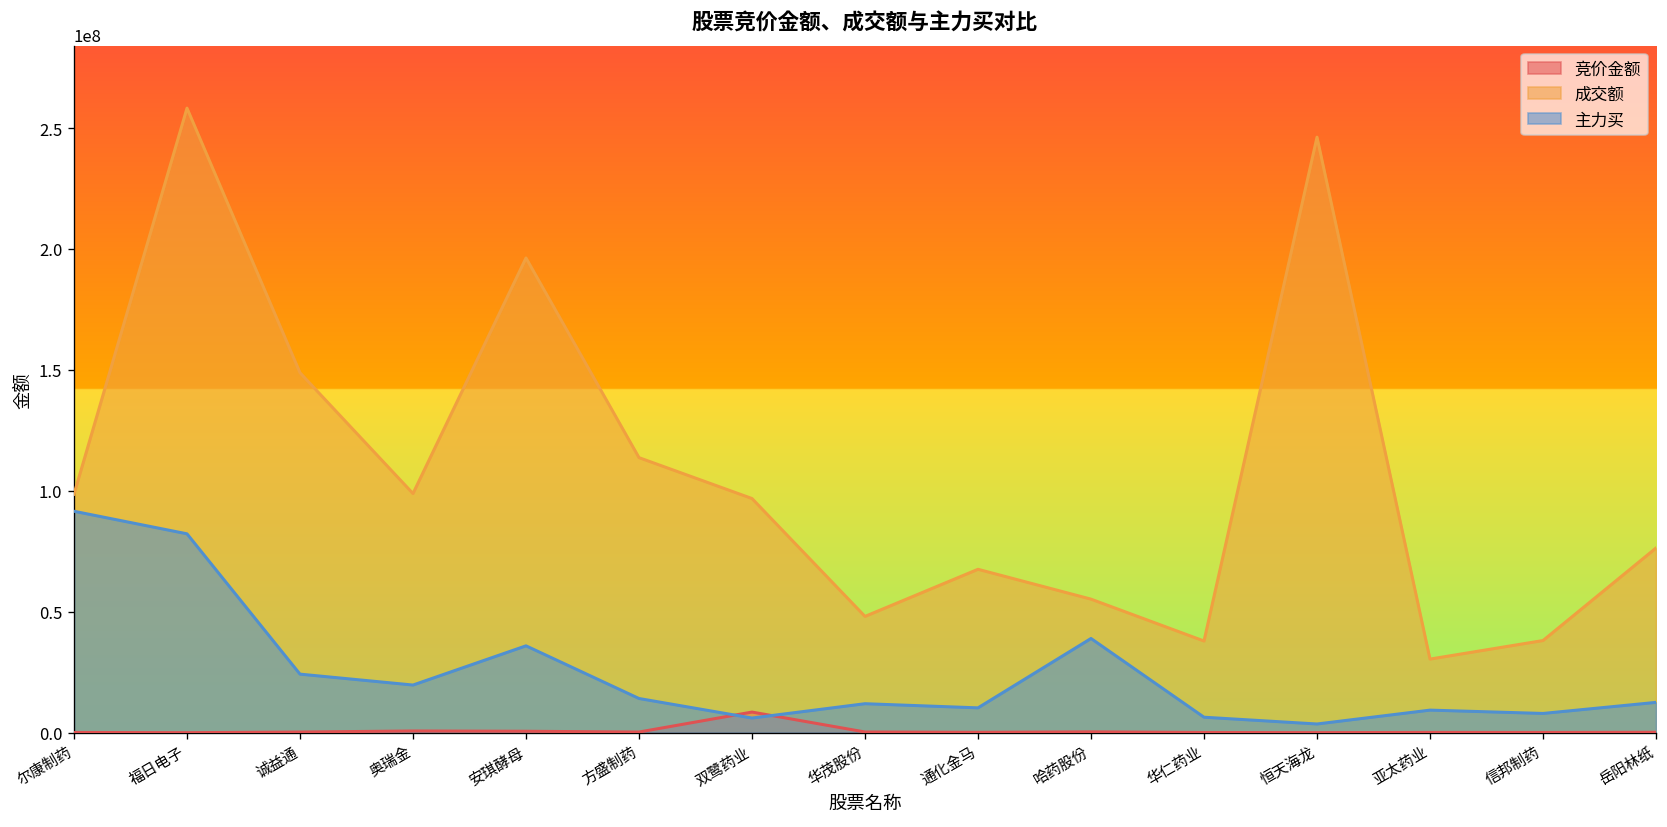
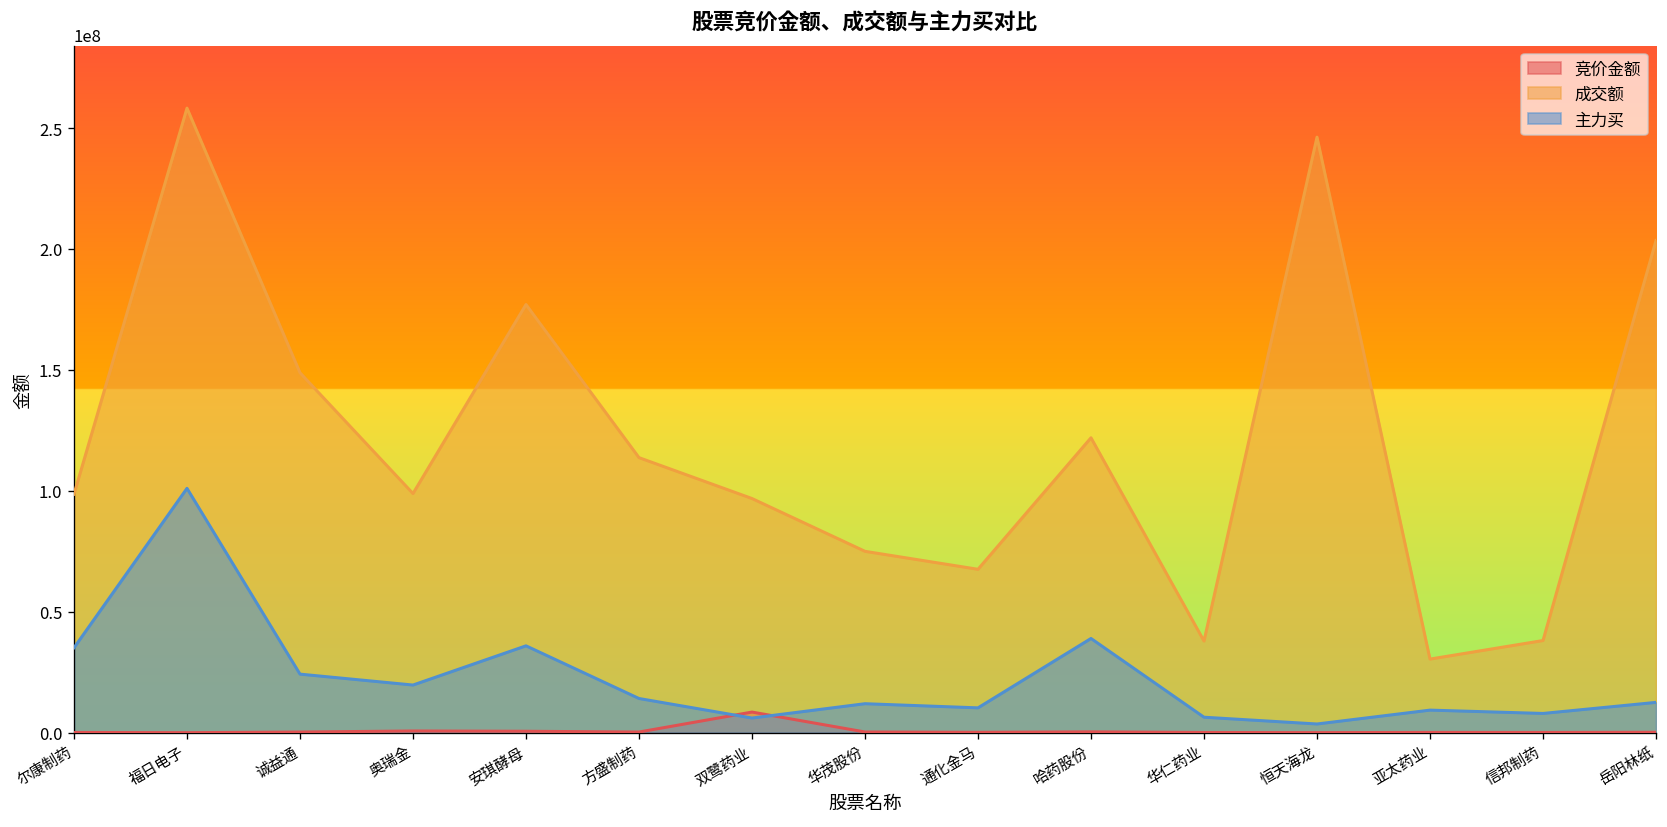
主力买, 尔康制药: 92000000 -> 35000000
主力买, 福日电子: 82000000 -> 101000000
成交额, 安琪酵母: 196000000 -> 177000000
成交额, 华茂股份: 48000000 -> 75000000
成交额, 哈药股份: 55000000 -> 122000000
成交额, 岳阳林纸: 76000000 -> 204000000
